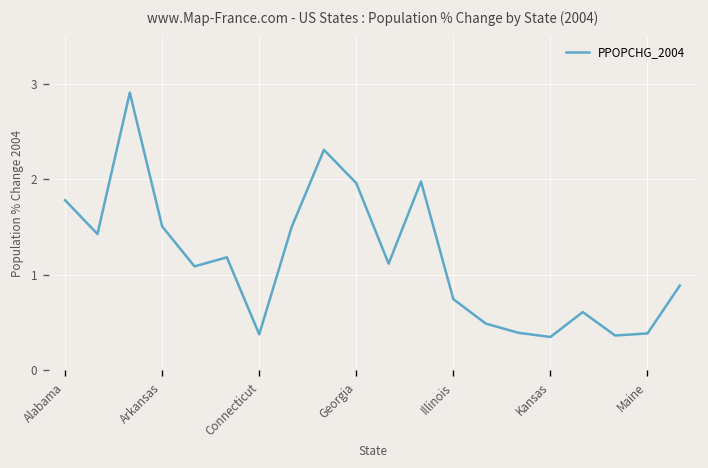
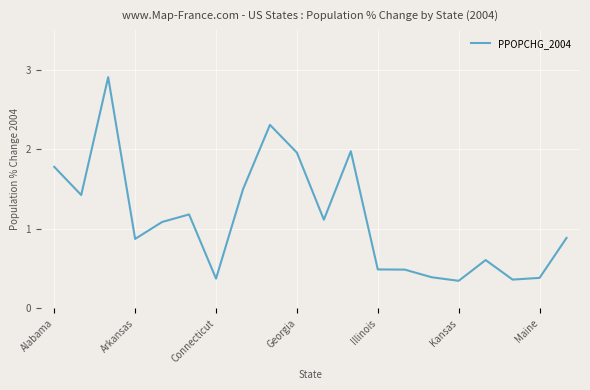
Arkansas: 1.5 -> 0.9
Illinois: 0.7 -> 0.5
